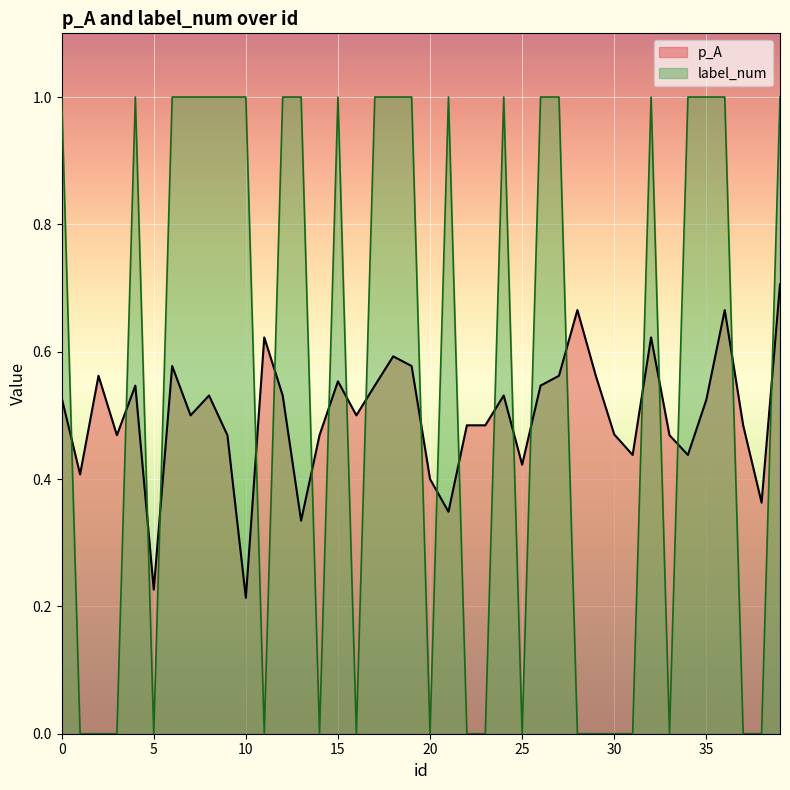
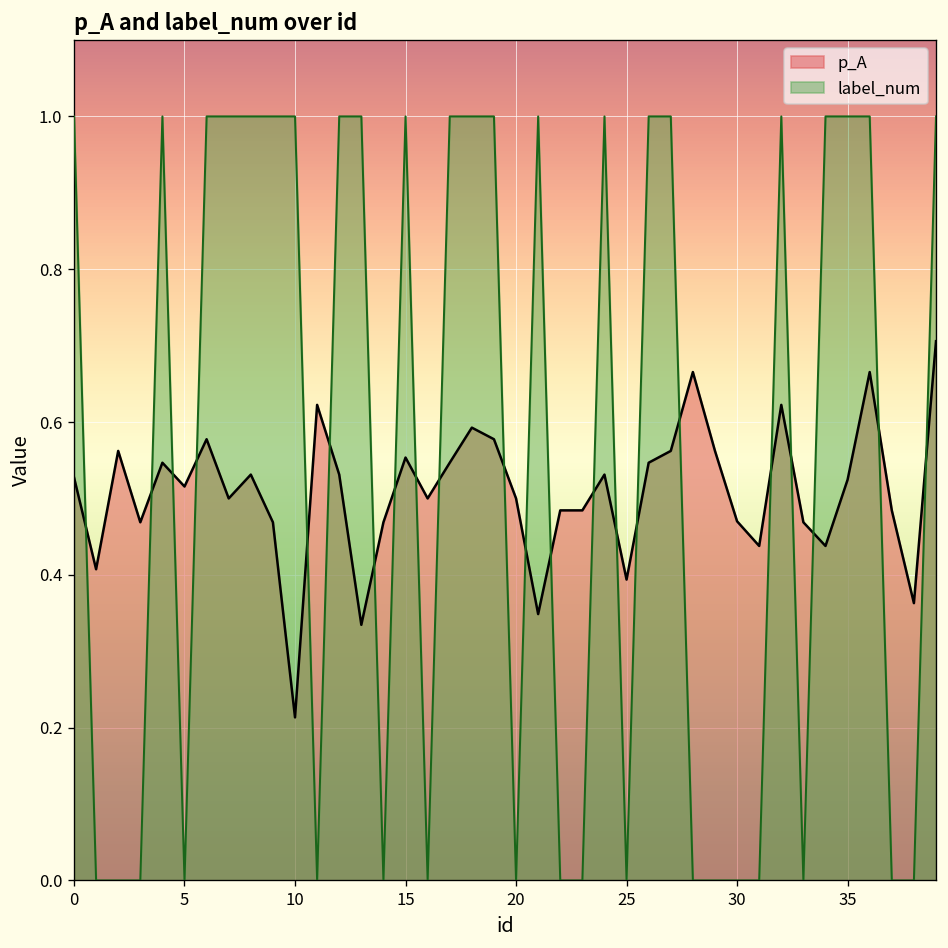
p_A, 5: 0.23 -> 0.52
p_A, 20: 0.4 -> 0.5
p_A, 25: 0.42 -> 0.39
